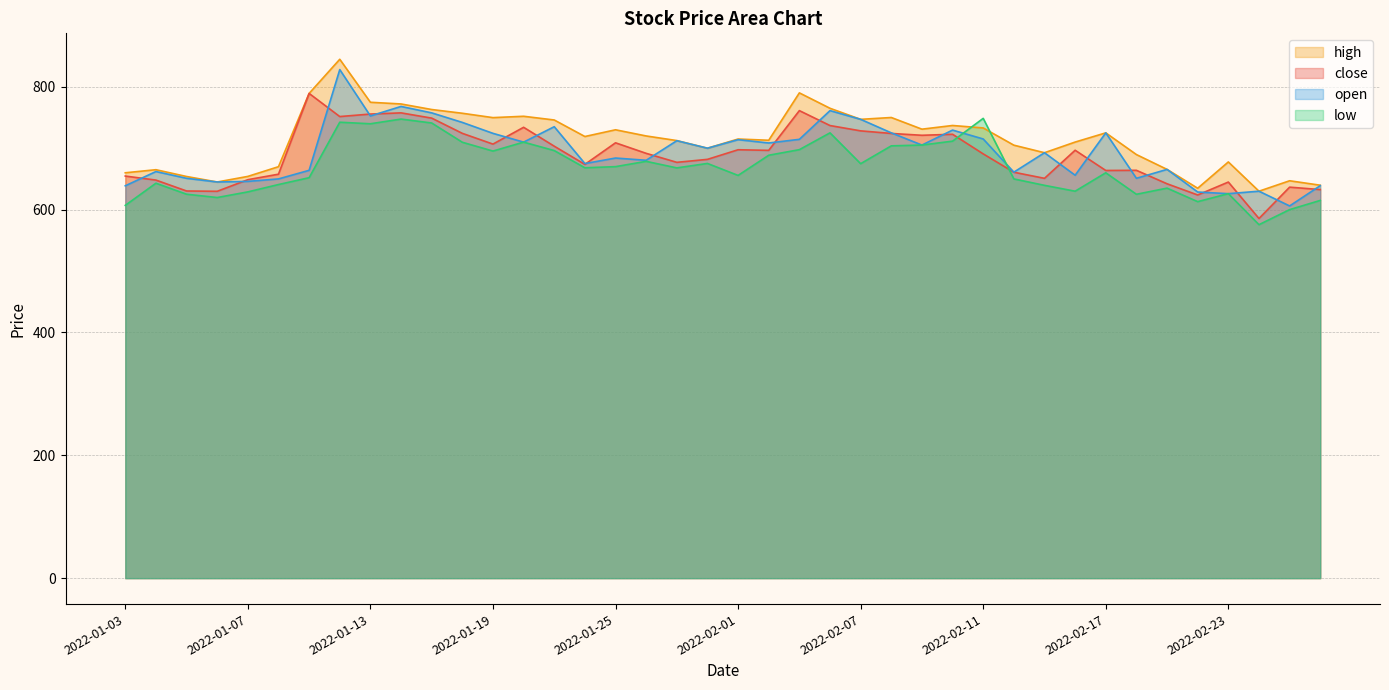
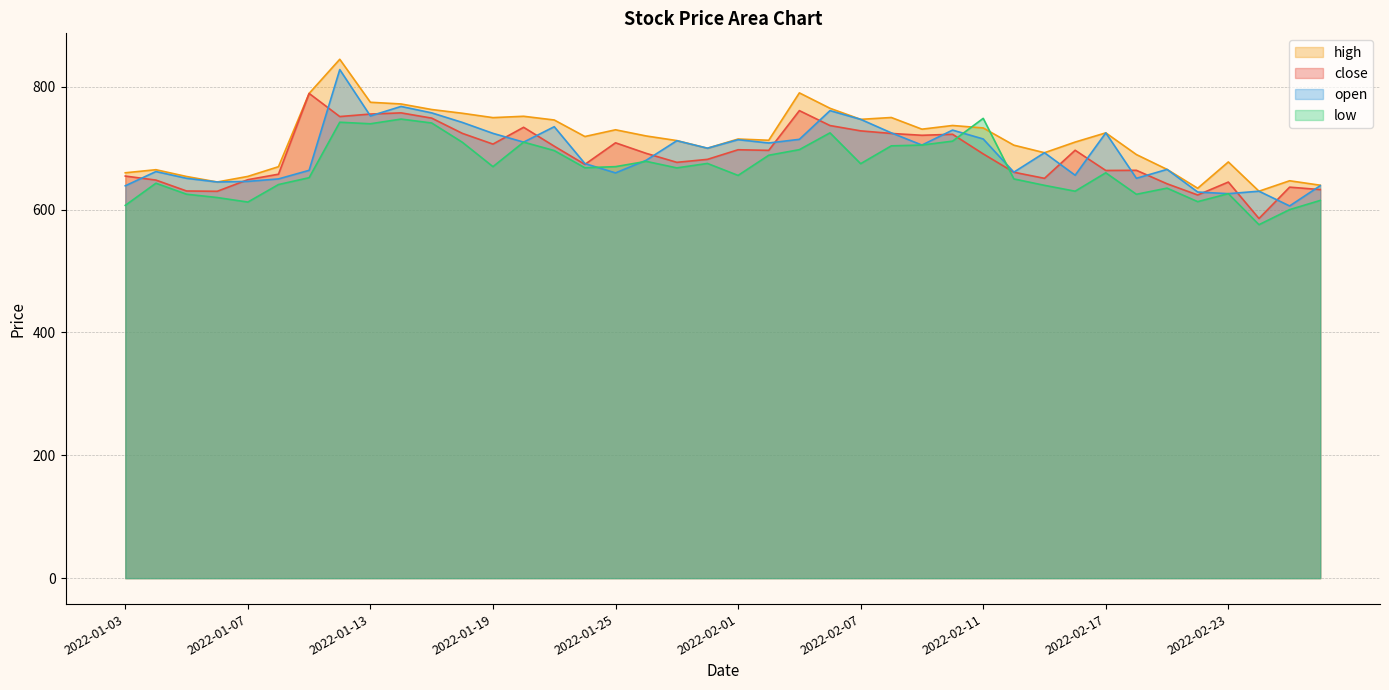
low, 2022-01-07: 630 -> 610
low, 2022-01-19: 700 -> 670
open, 2022-01-25: 680 -> 660
